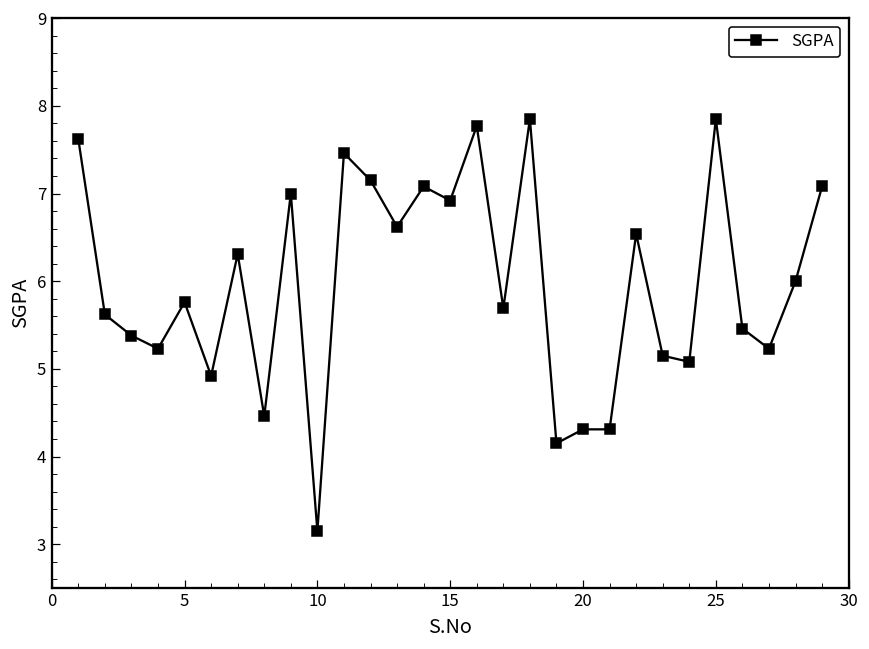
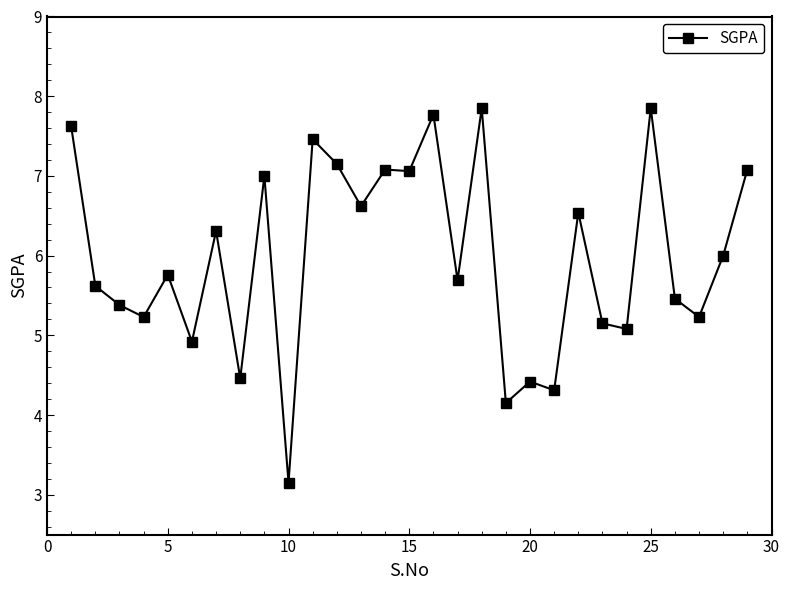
15: 6.9 -> 7.1
20: 4.3 -> 4.4
